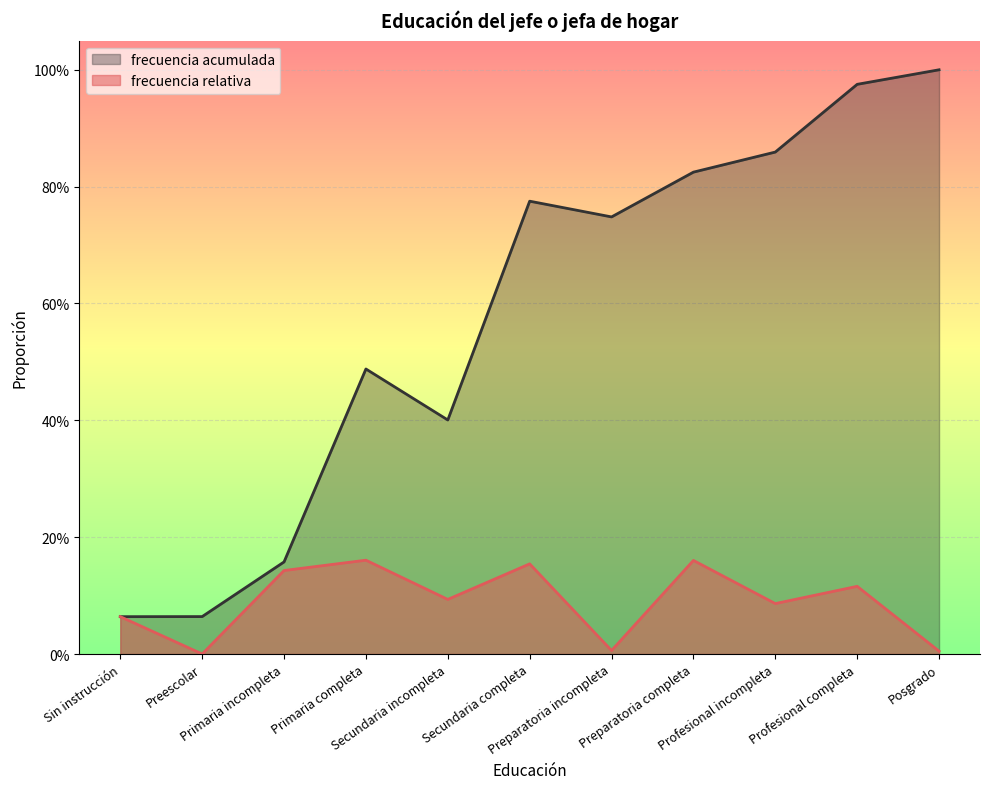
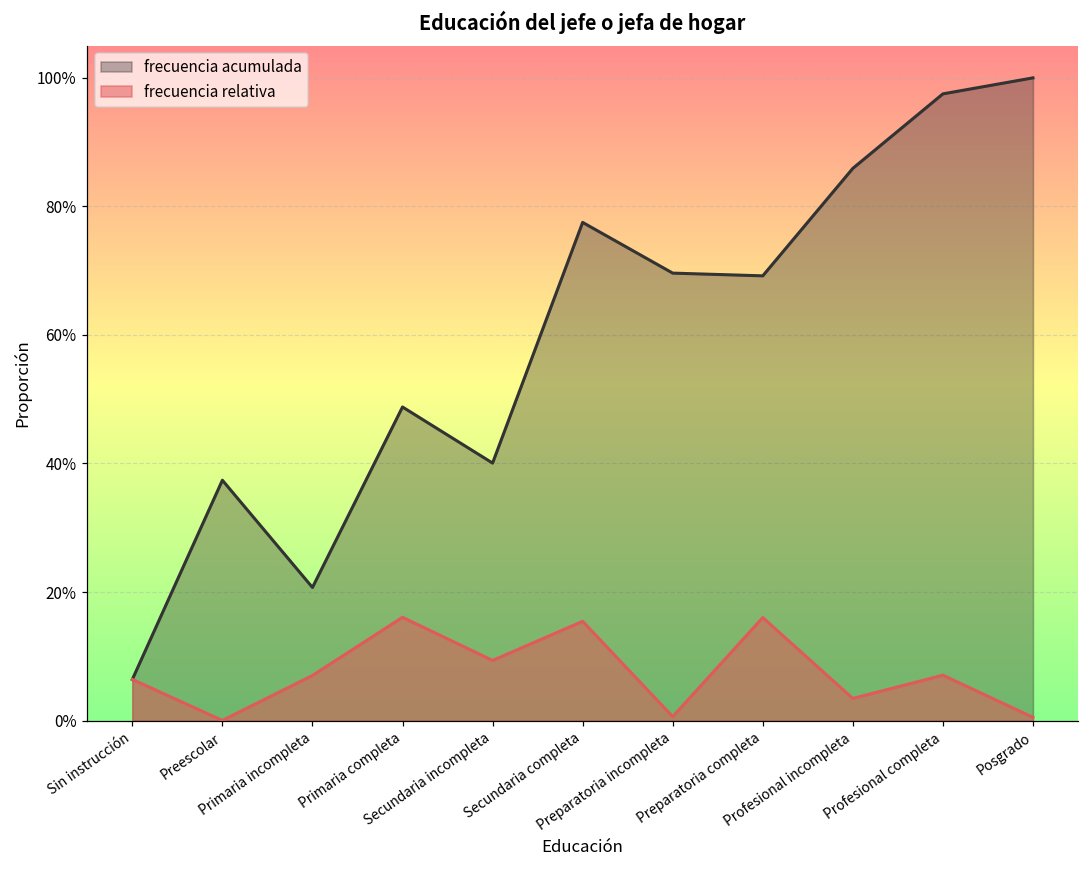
frecuencia acumulada, Preescolar: 6% -> 37%
frecuencia acumulada, Primaria incompleta: 16% -> 21%
frecuencia relativa, Primaria incompleta: 14% -> 7%
frecuencia acumulada, Preparatoria incompleta: 75% -> 70%
frecuencia acumulada, Preparatoria completa: 82% -> 69%
frecuencia relativa, Profesional incompleta: 9% -> 3%
frecuencia relativa, Profesional completa: 12% -> 7%
